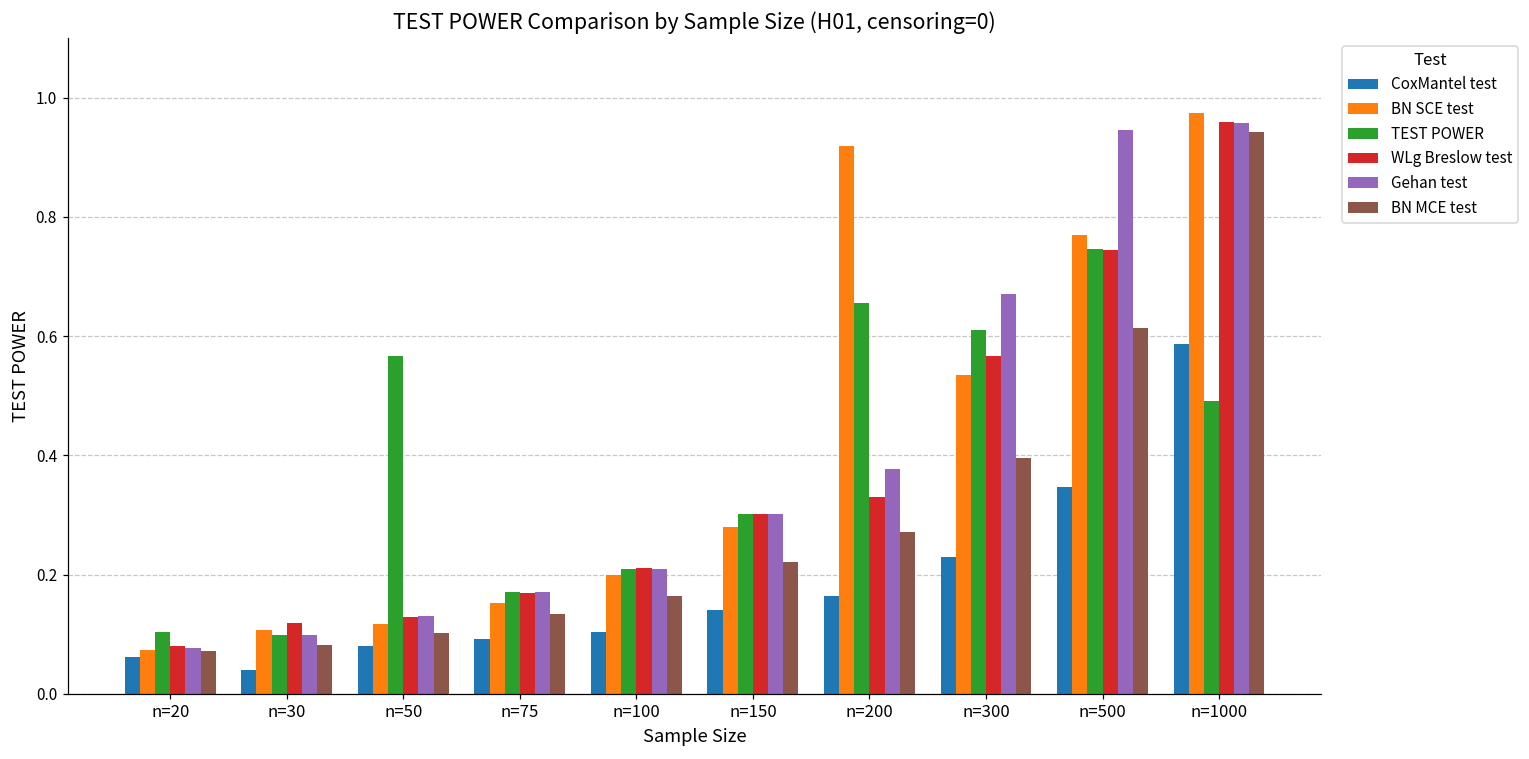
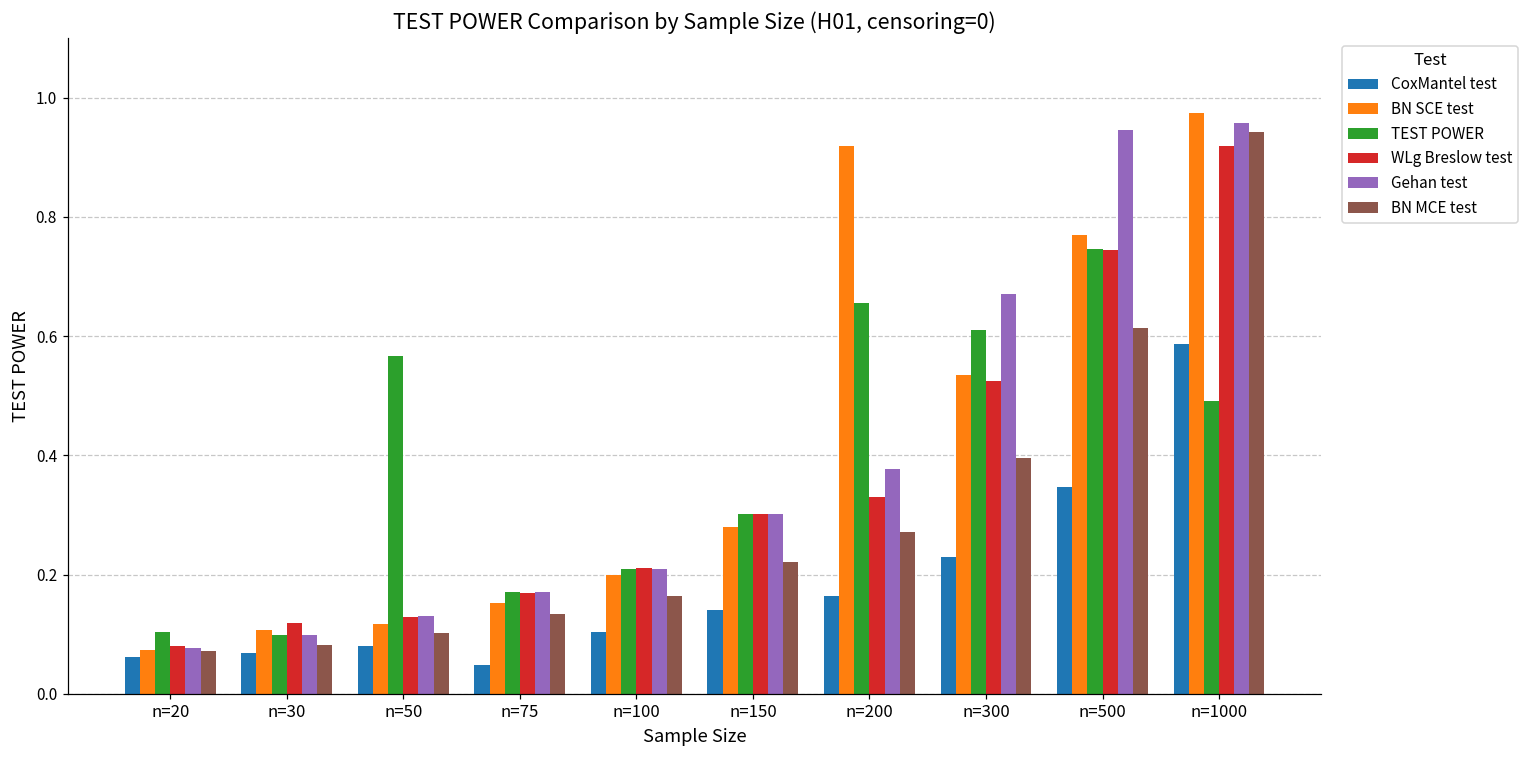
CoxMantel test, n=30: 0.04 -> 0.07
CoxMantel test, n=75: 0.09 -> 0.05
WLg Breslow test, n=300: 0.57 -> 0.52
WLg Breslow test, n=1000: 0.96 -> 0.92
